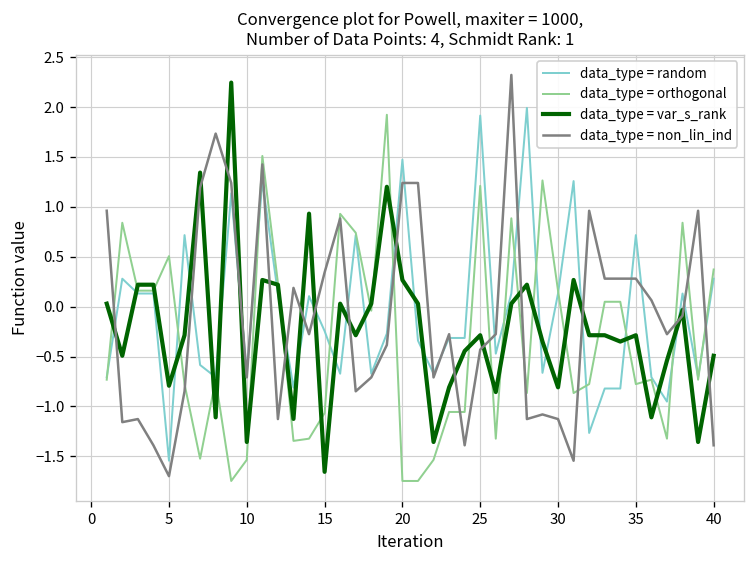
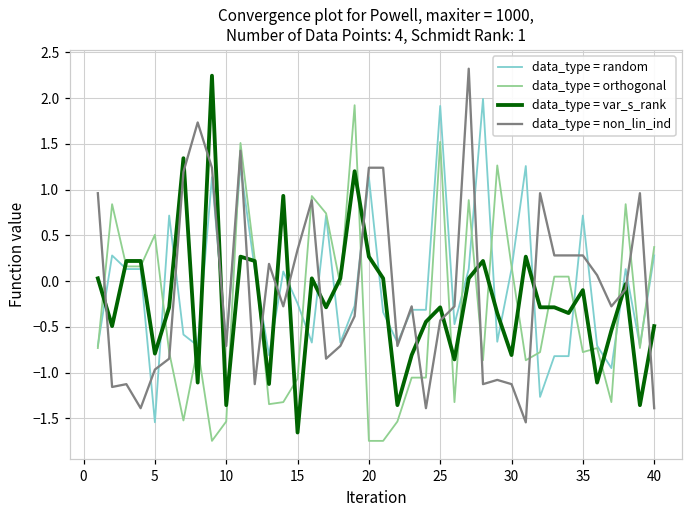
data_type = non_lin_ind, 5: -1.7 -> -1.0
data_type = random, 20: 1.5 -> 1.1
data_type = orthogonal, 25: 1.2 -> 1.5
data_type = var_s_rank, 35: -0.3 -> -0.1
